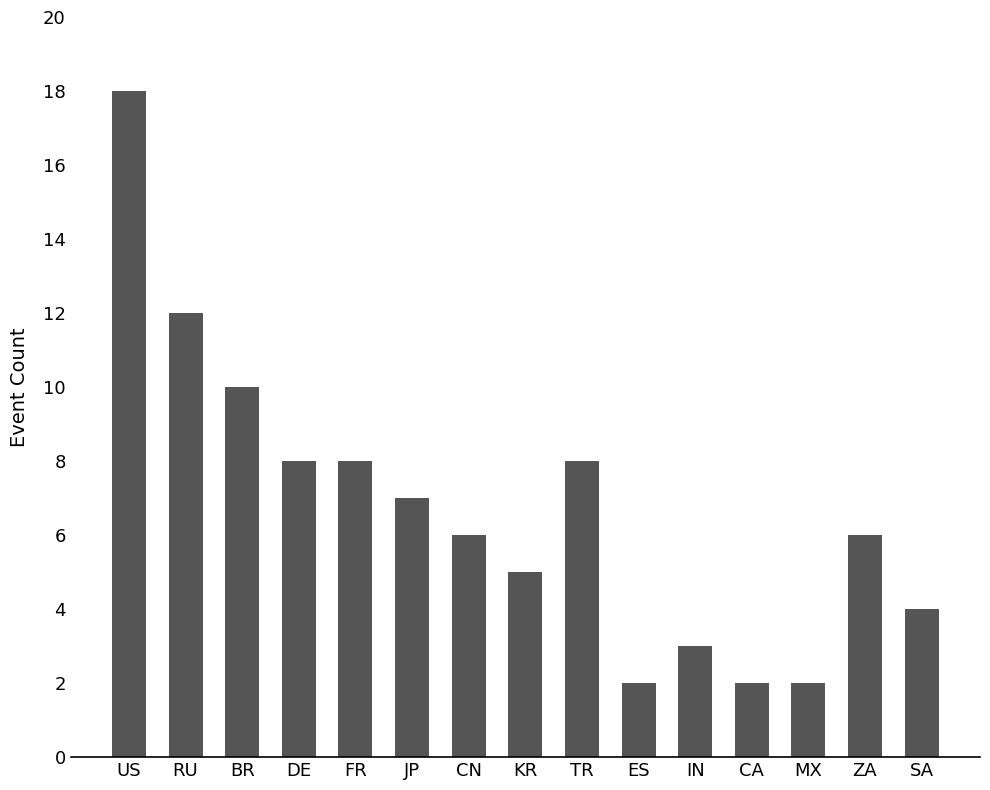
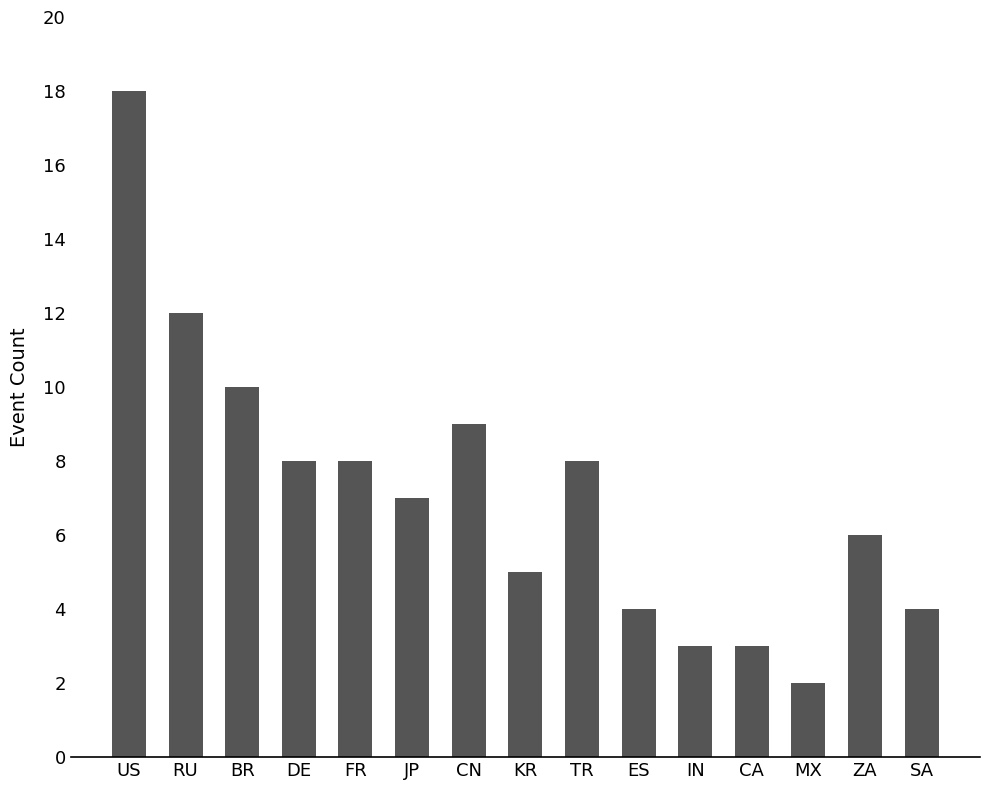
CN: 6 -> 9
ES: 2 -> 4
CA: 2 -> 3
